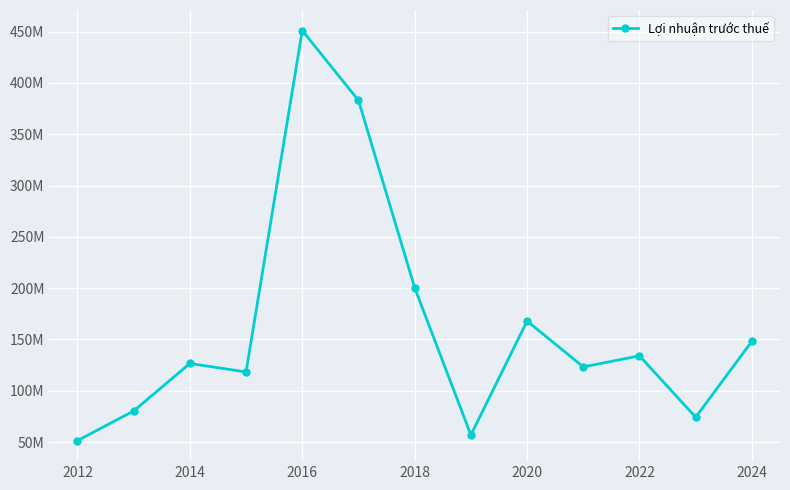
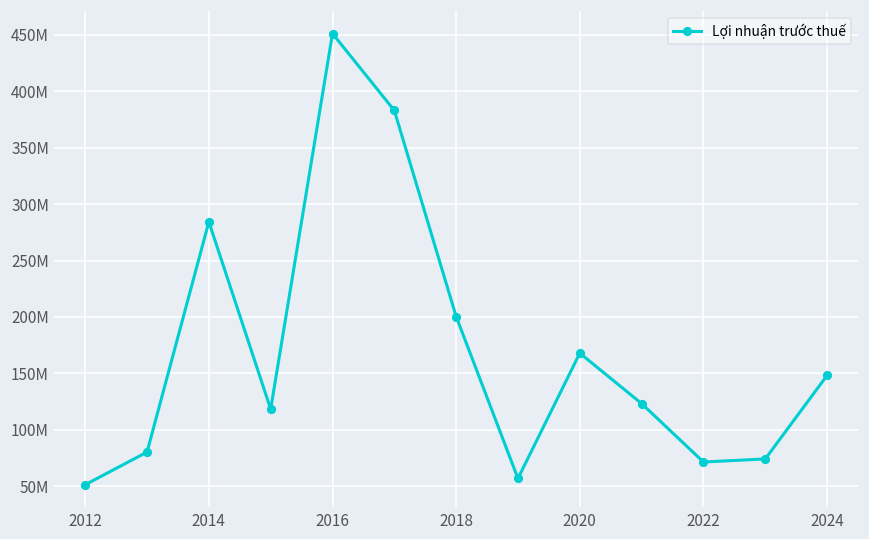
2014: 127000000 -> 284000000
2022: 134000000 -> 71000000
